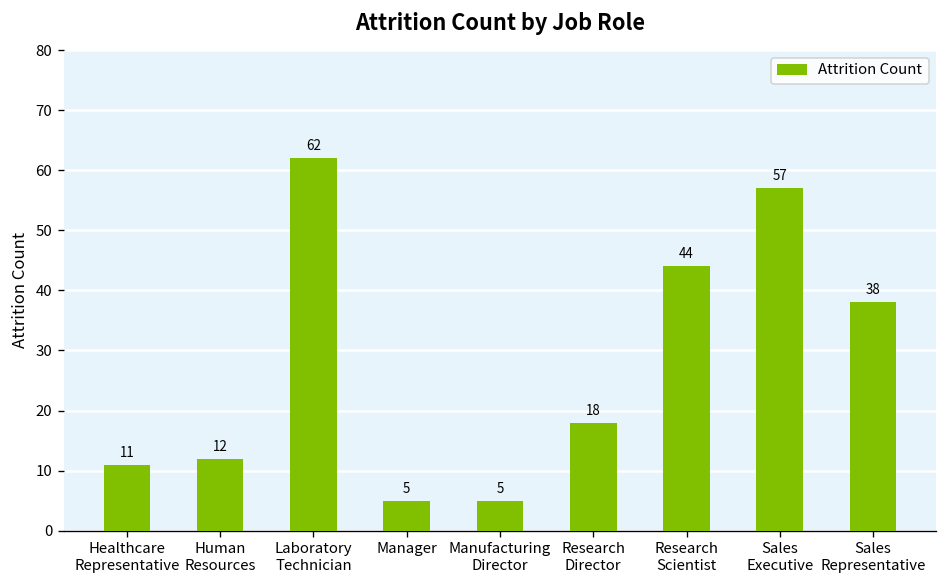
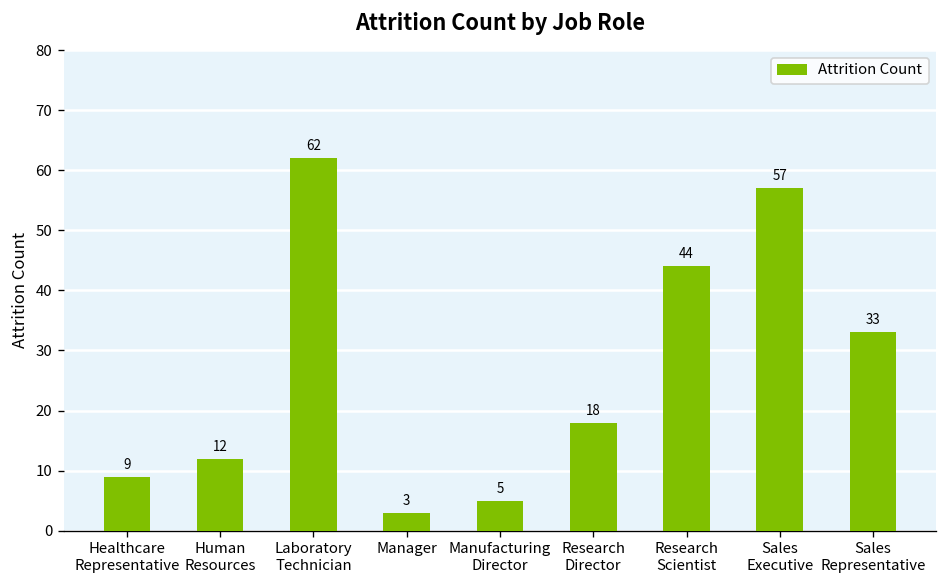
Healthcare Representative: 11 -> 9
Manager: 5 -> 3
Sales Representative: 38 -> 33
